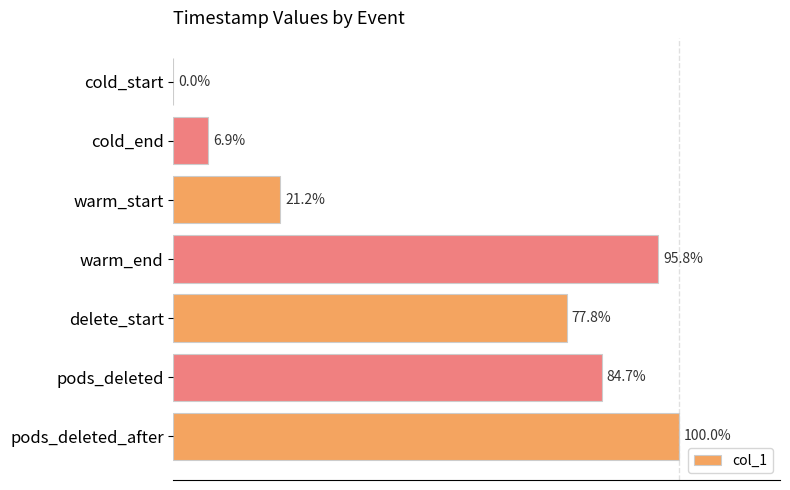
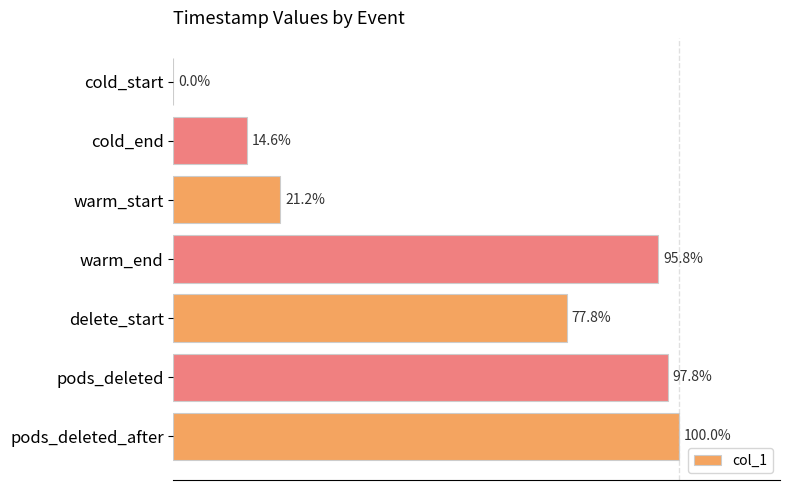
cold_end: 6.9% -> 14.6%
pods_deleted: 84.7% -> 97.8%
